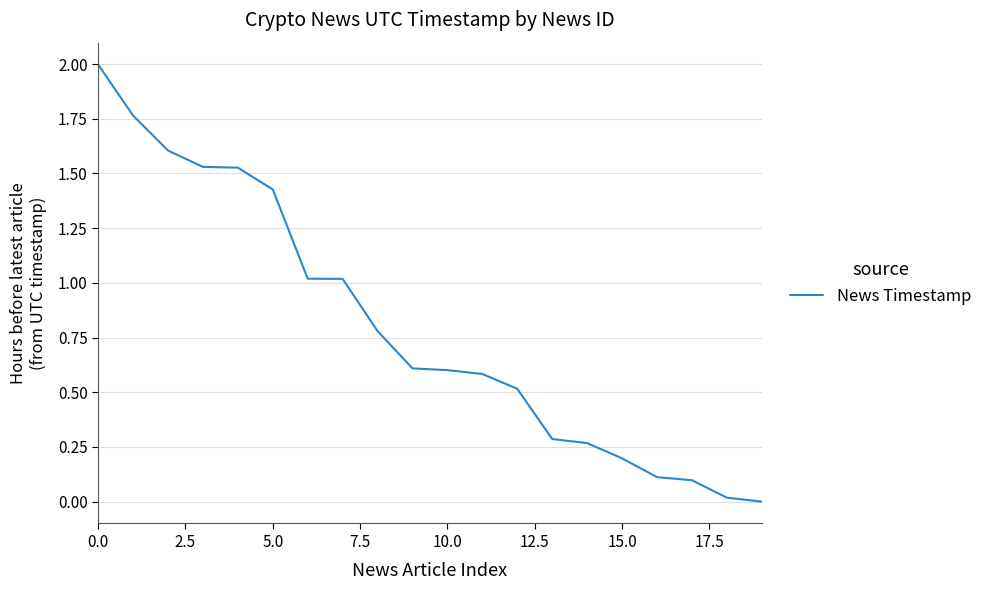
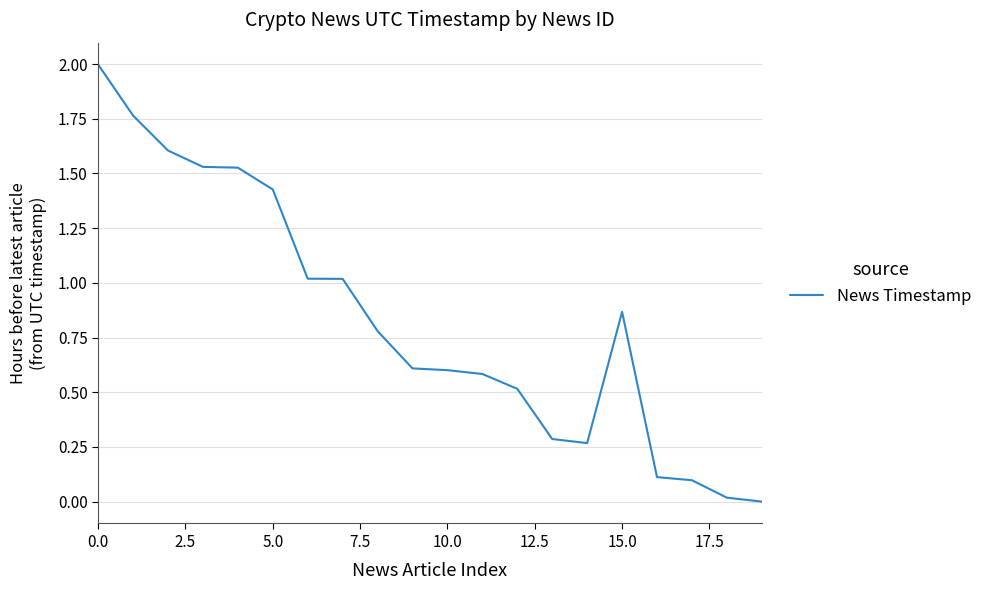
15.0: 0.20 -> 0.87
